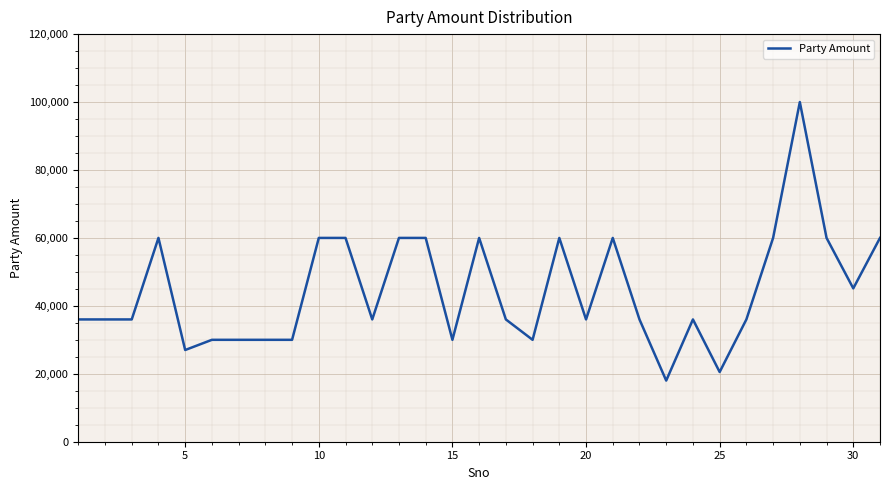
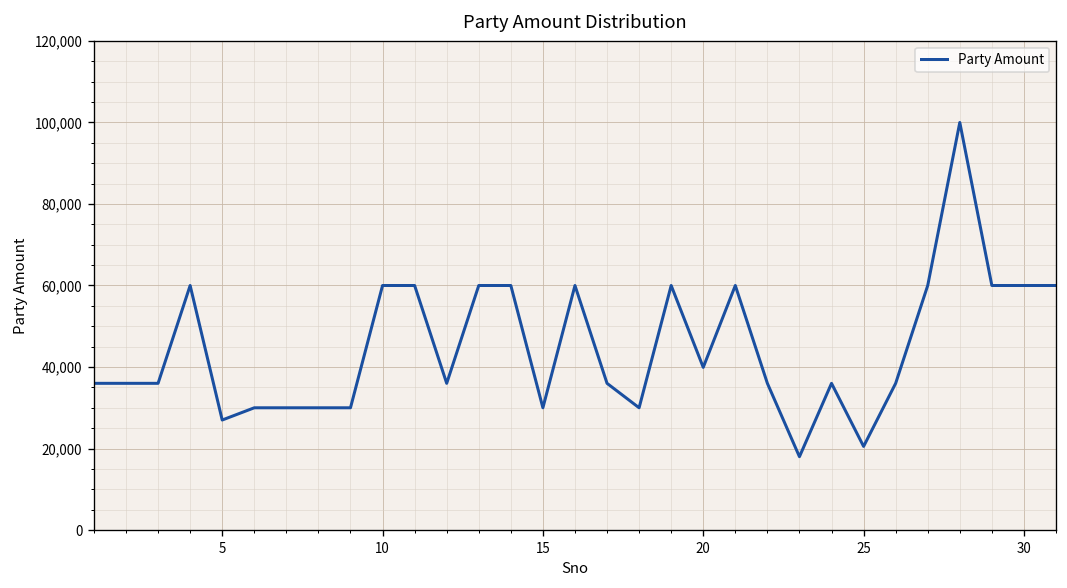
20: 36,000 -> 40,000
30: 45,000 -> 60,000
